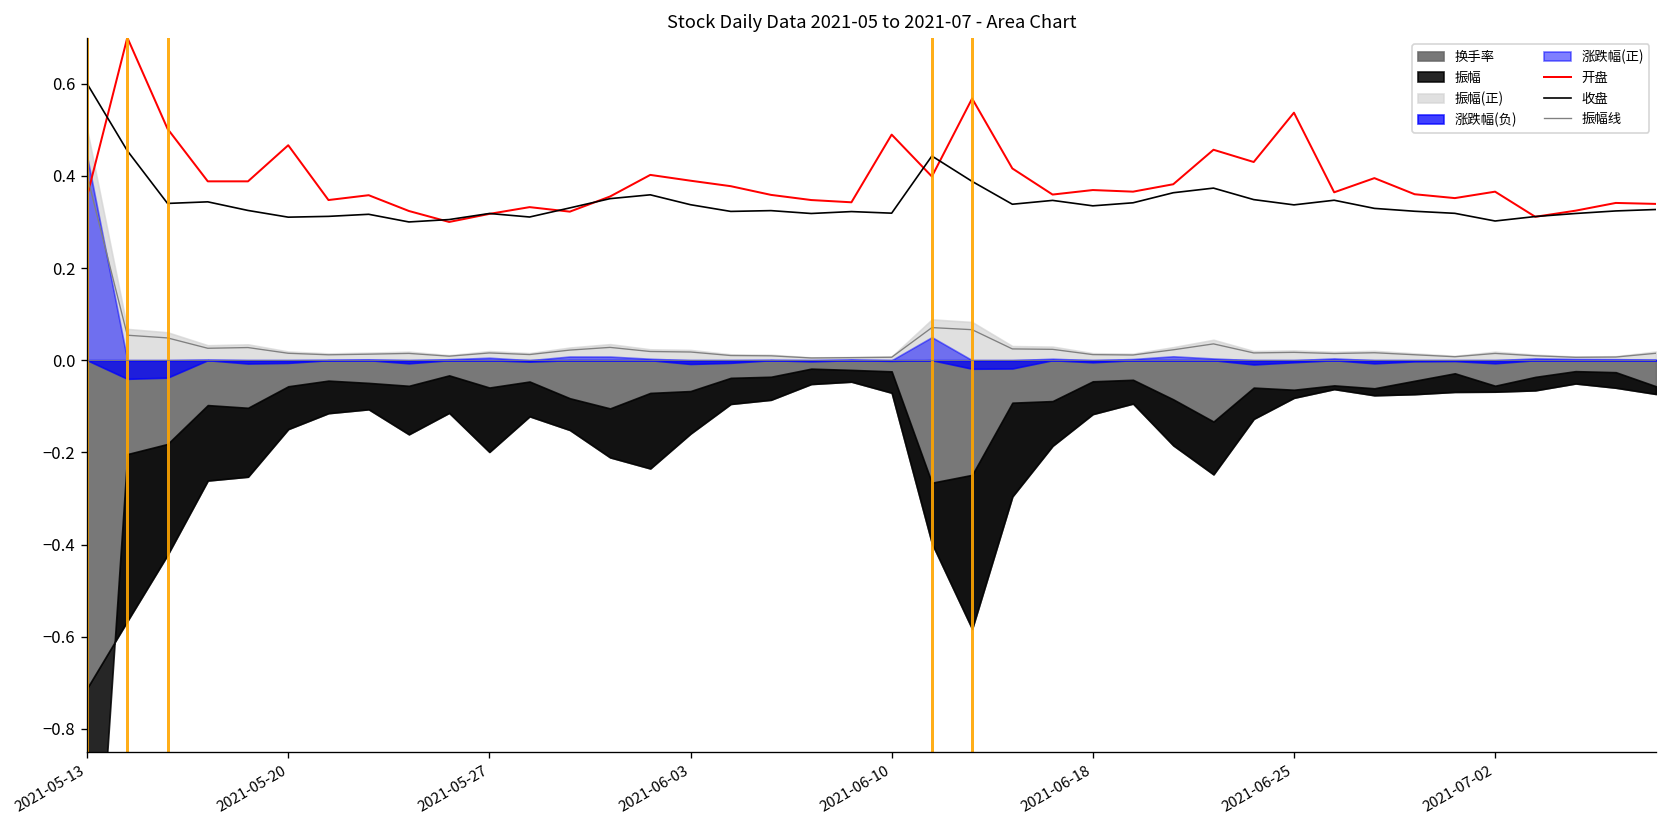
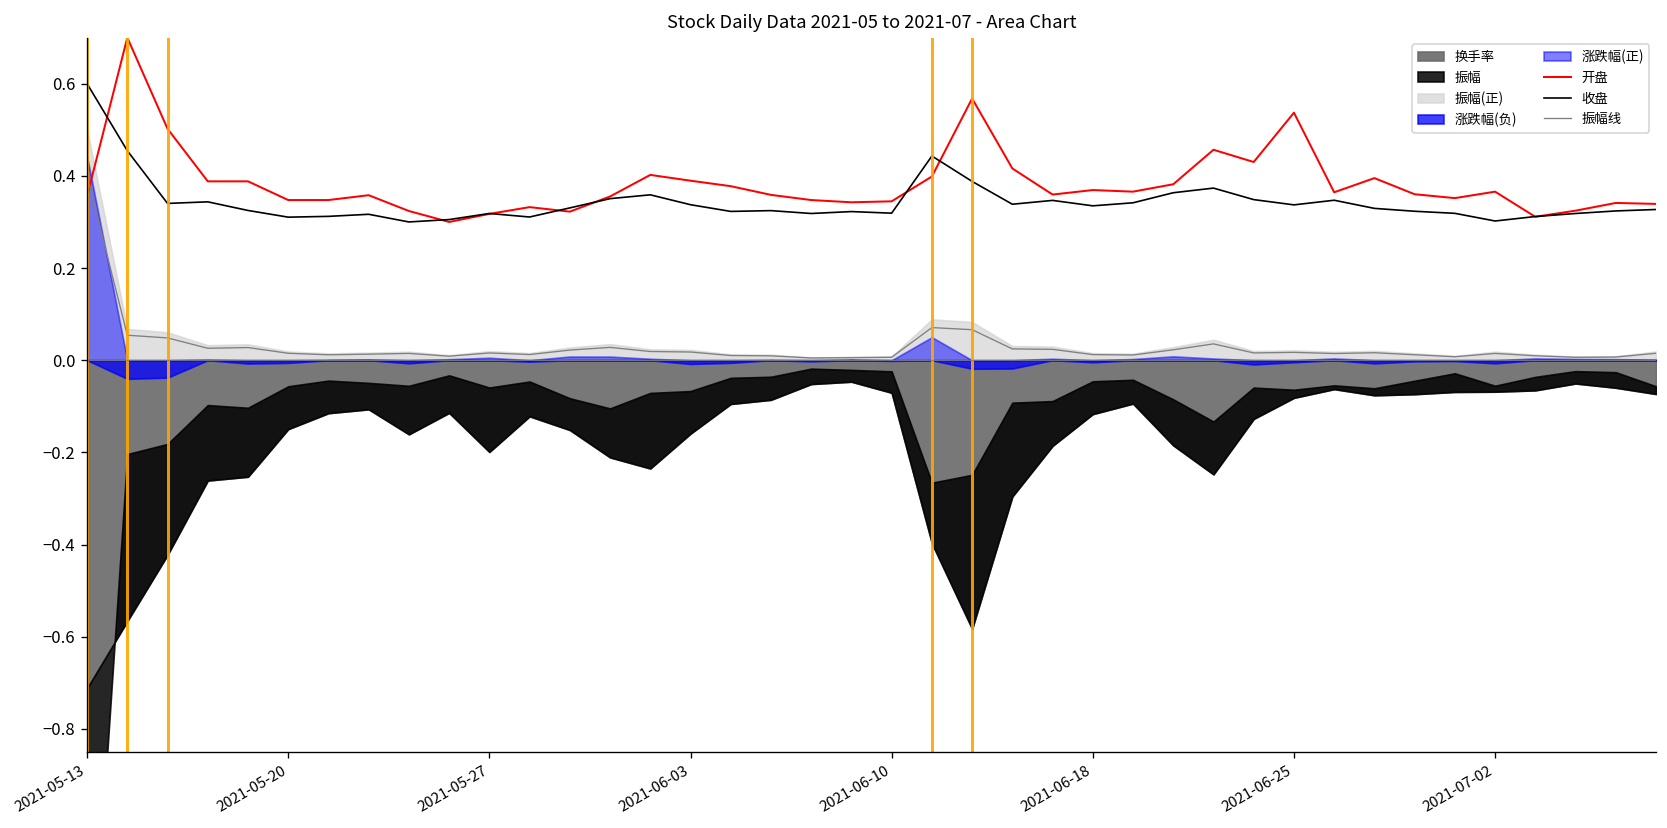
开盘, 2021-05-20: 0.47 -> 0.35
开盘, 2021-06-10: 0.49 -> 0.34
